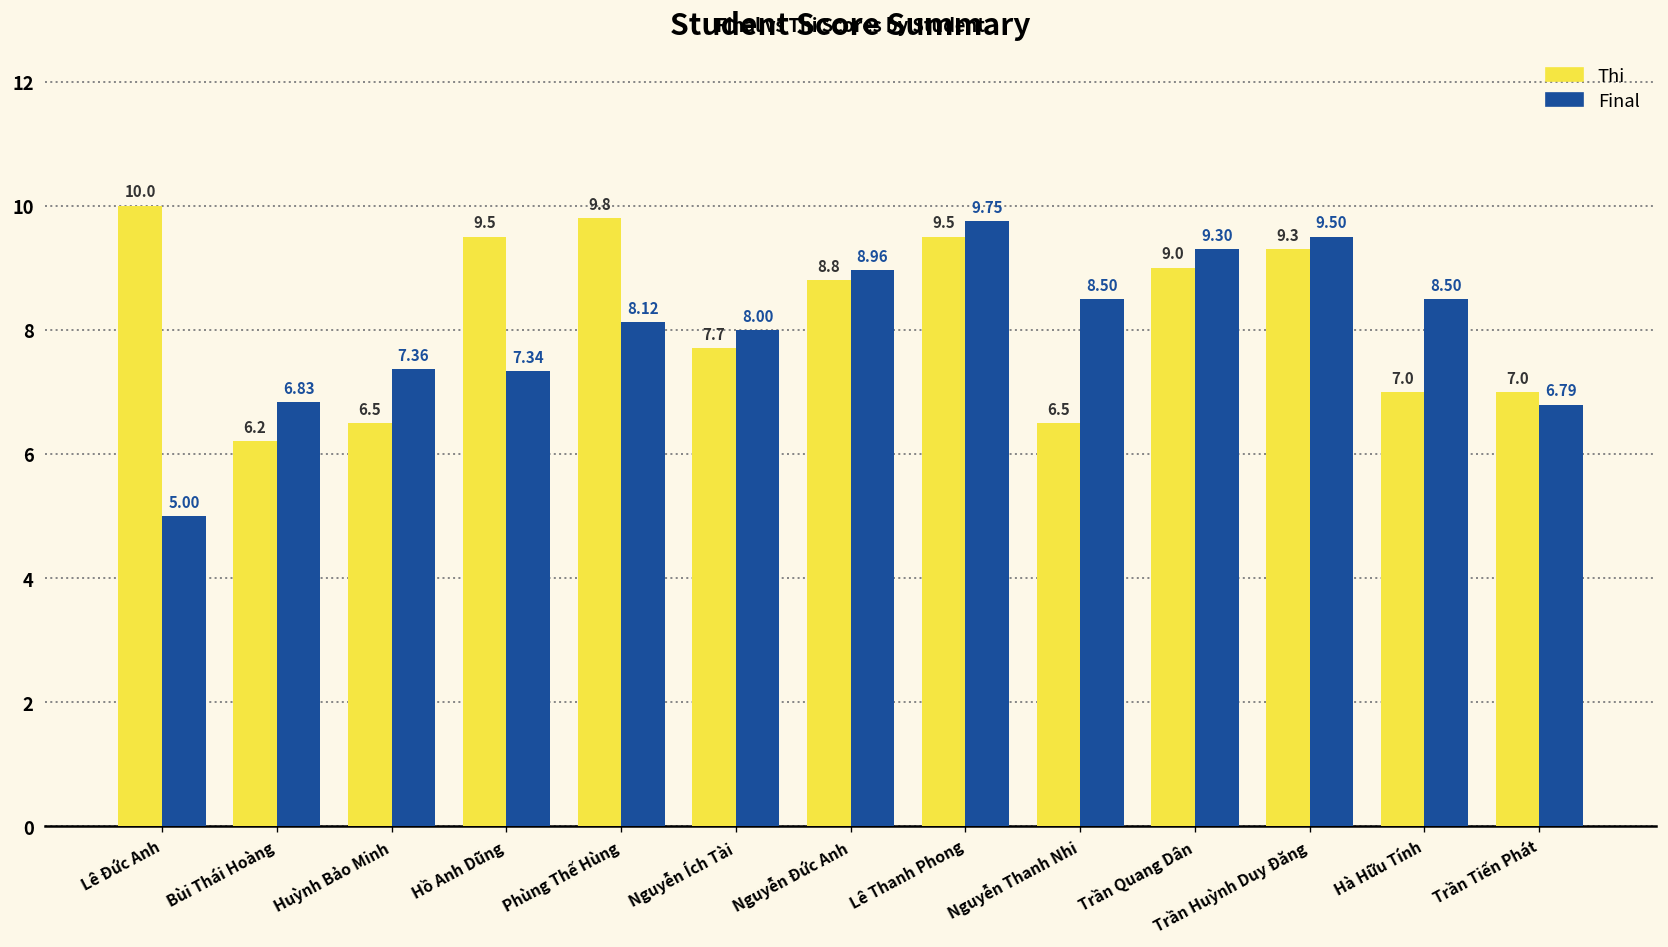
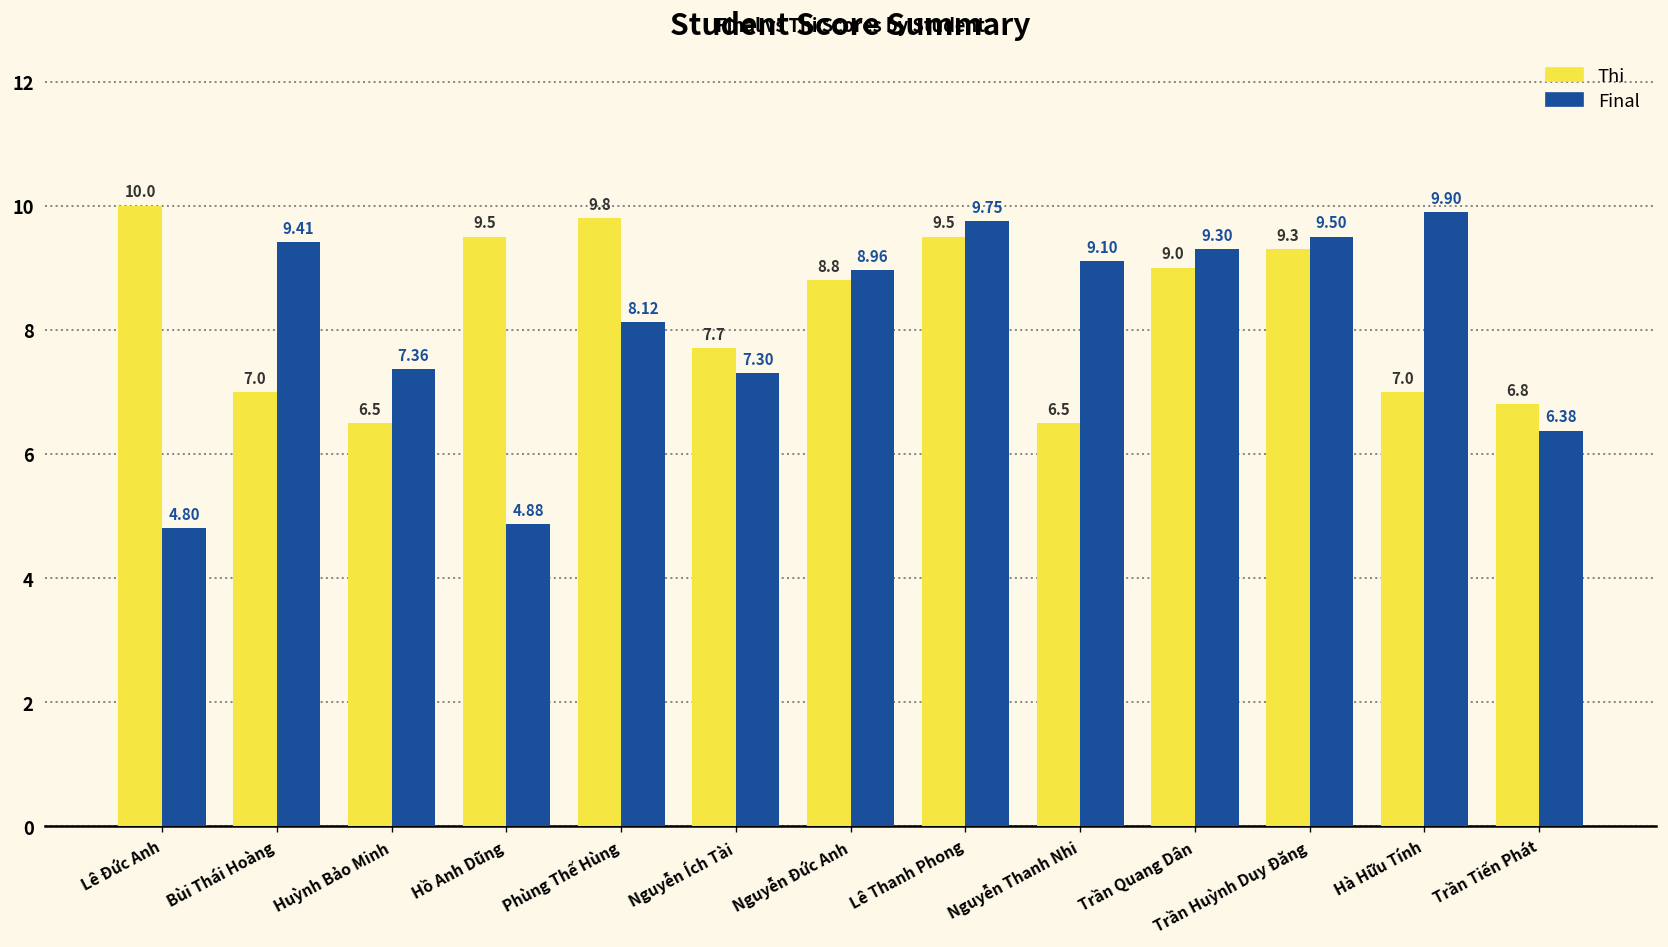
Final, Lê Đức Anh: 5.00 -> 4.80
Thi, Bùi Thái Hoàng: 6.2 -> 7.0
Final, Bùi Thái Hoàng: 6.83 -> 9.41
Final, Hồ Anh Dũng: 7.34 -> 4.88
Final, Nguyễn Ích Tài: 8.00 -> 7.30
Final, Nguyễn Thanh Nhi: 8.50 -> 9.10
Final, Hà Hữu Tính: 8.50 -> 9.90
Thi, Trần Tiến Phát: 7.0 -> 6.8
Final, Trần Tiến Phát: 6.79 -> 6.38
